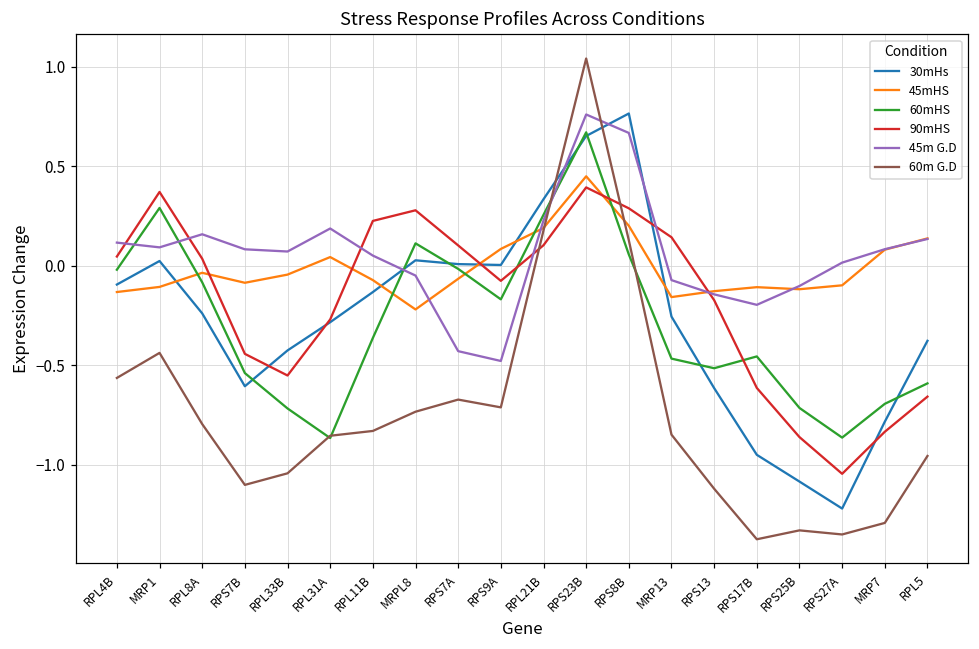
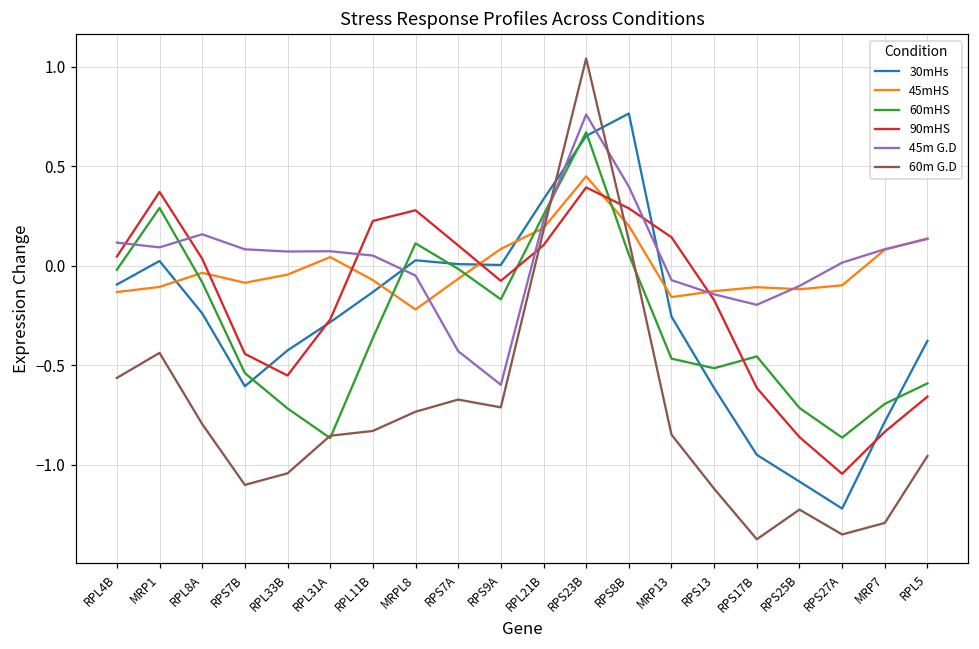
45m G.D, RPL31A: 0.19 -> 0.07
45m G.D, RPS9A: -0.48 -> -0.60
45m G.D, RPS8B: 0.67 -> 0.40
60m G.D, RPS25B: -1.33 -> -1.23
